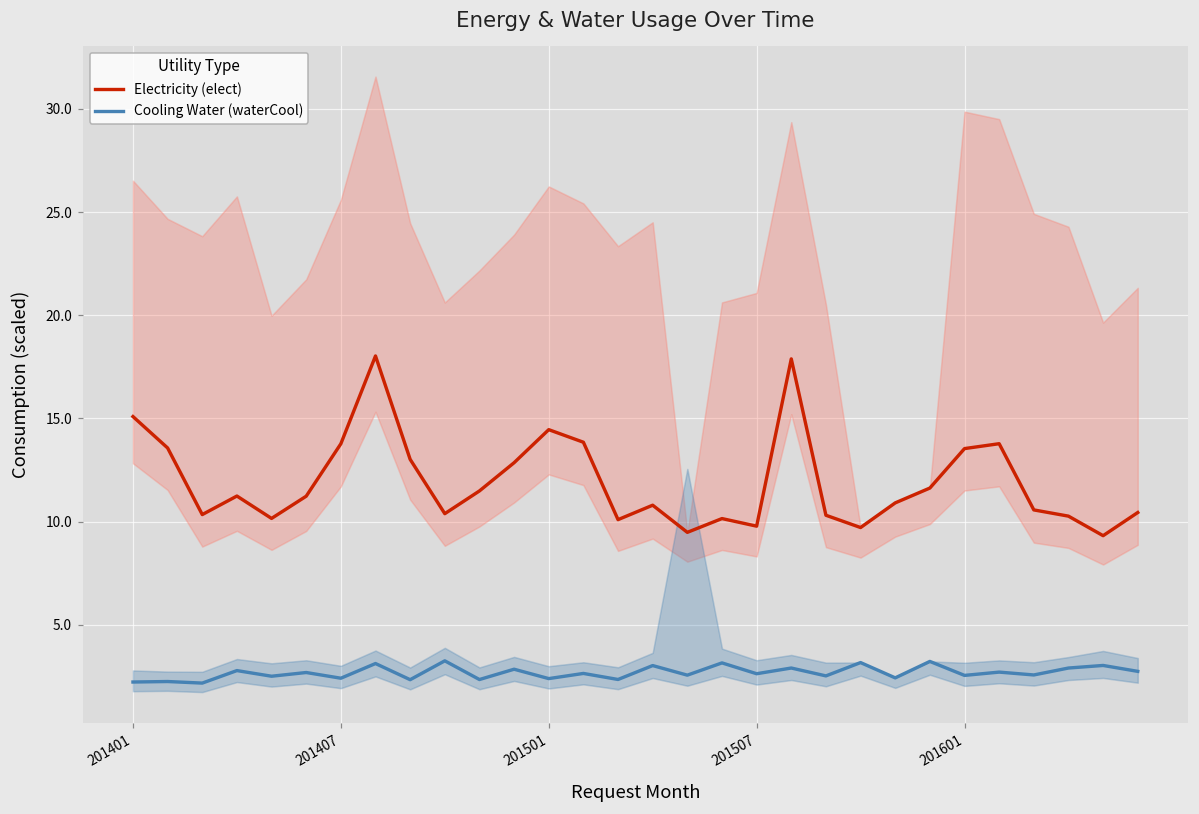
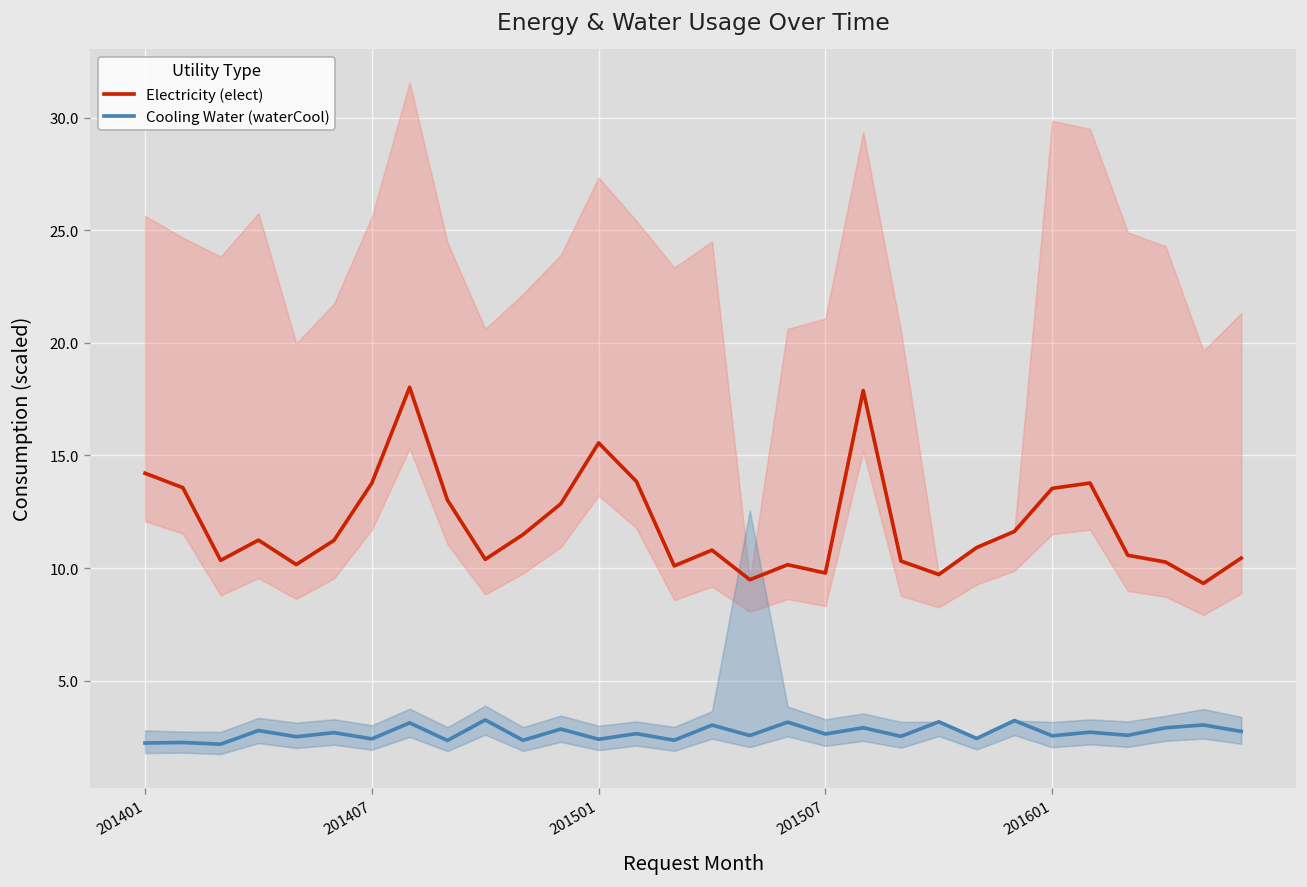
Electricity (elect), 201401: 15.1 -> 14.2
Electricity (elect), 201501: 14.5 -> 15.6
